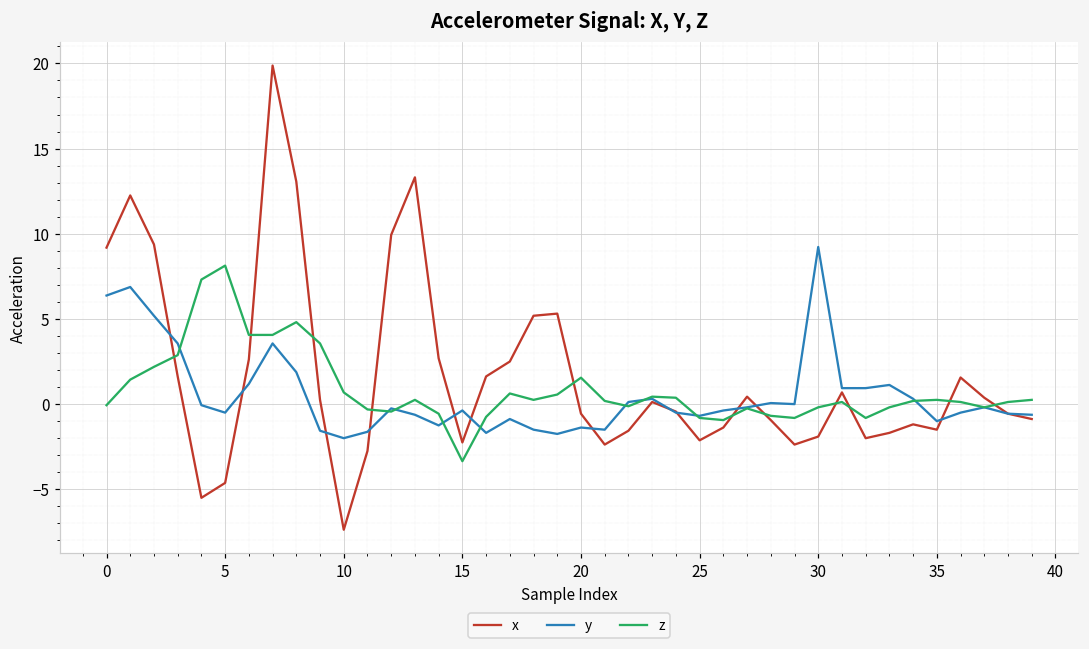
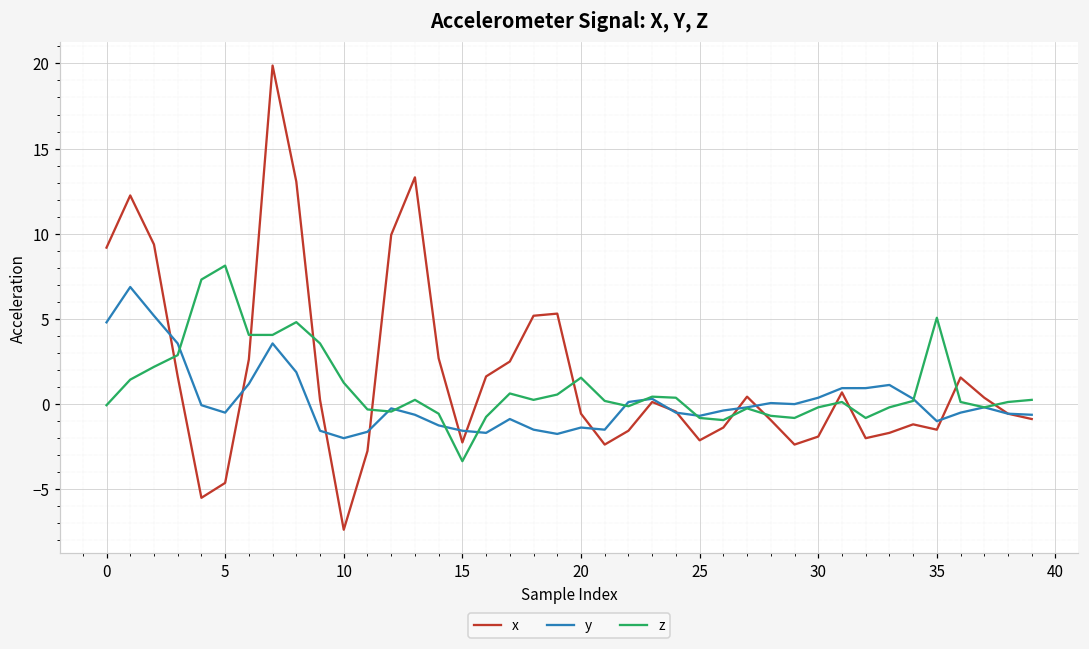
y, 0: 6.4 -> 4.8
z, 10: 0.7 -> 1.3
y, 15: -0.4 -> -1.6
y, 30: 9.2 -> 0.4
z, 35: 0.3 -> 5.1
